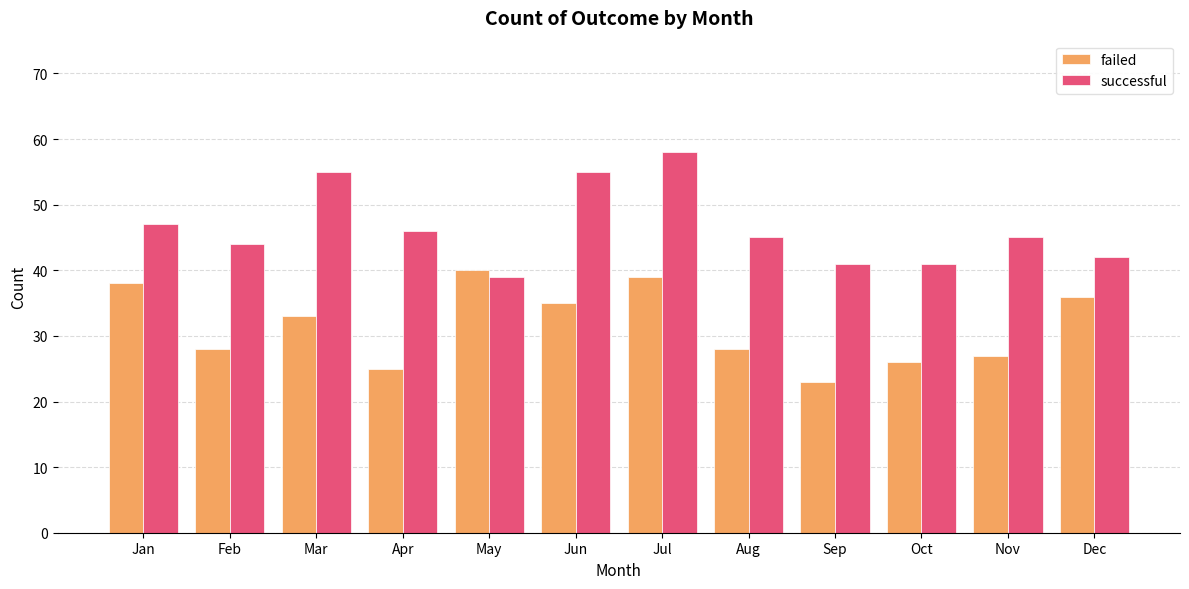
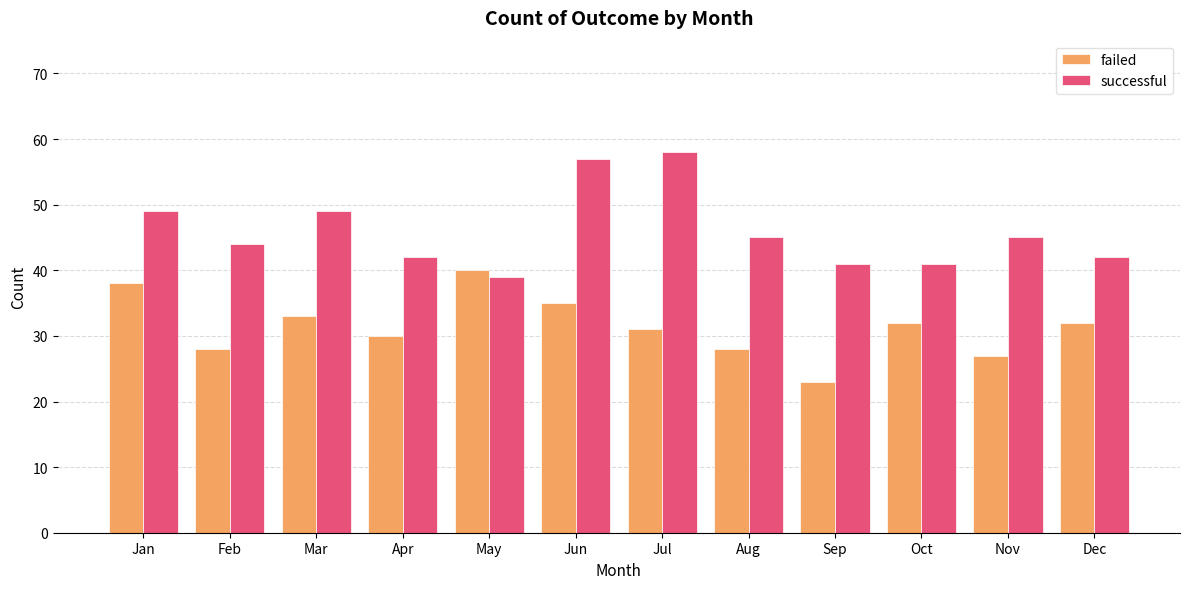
successful, Jan: 47 -> 49
successful, Mar: 55 -> 49
failed, Apr: 25 -> 30
successful, Apr: 46 -> 42
successful, Jun: 55 -> 57
failed, Jul: 39 -> 31
failed, Oct: 26 -> 32
failed, Dec: 36 -> 32
